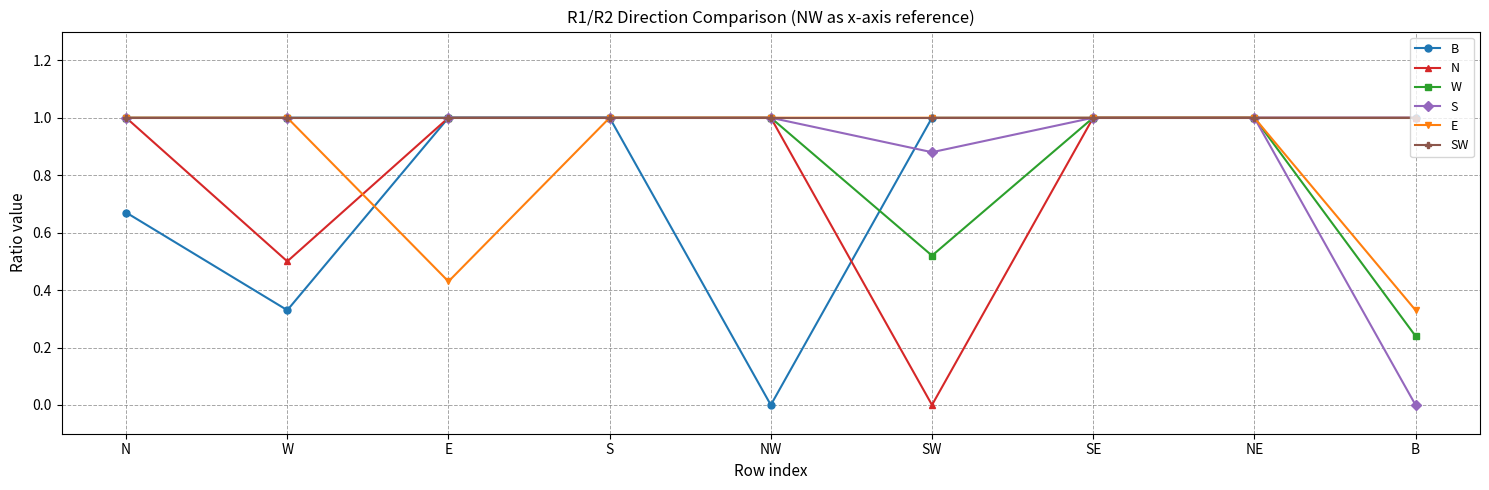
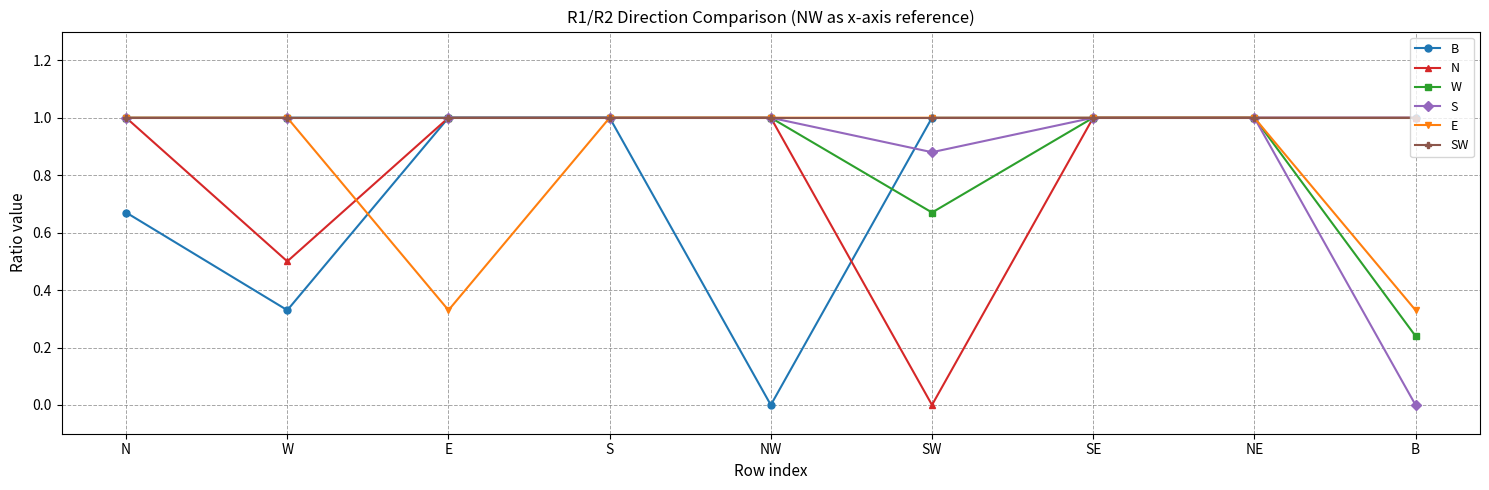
E, E: 0.43 -> 0.33
W, SW: 0.52 -> 0.67
